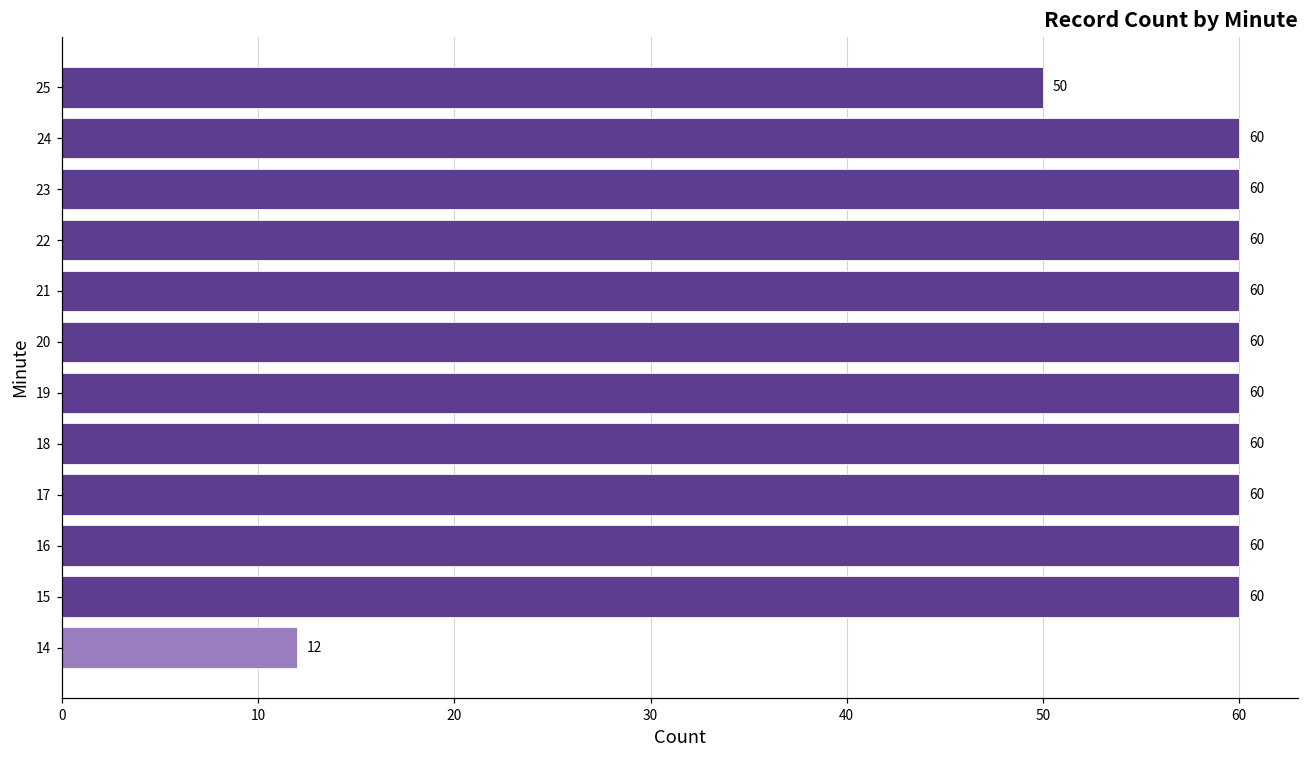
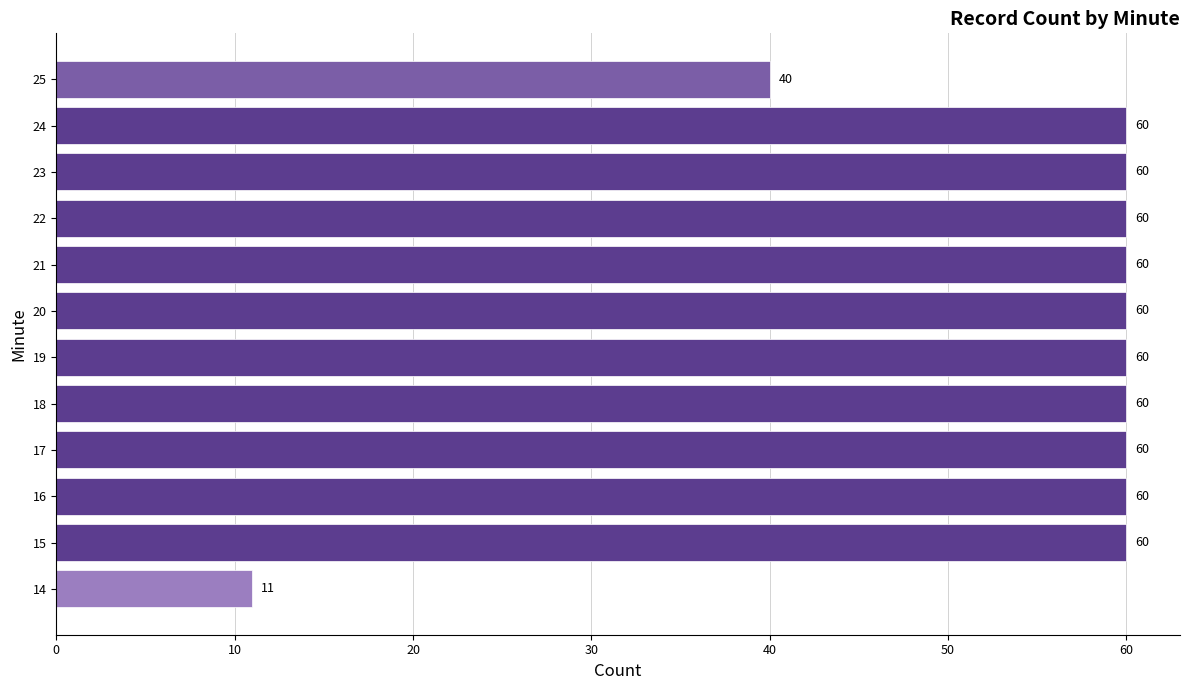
25: 50 -> 40
14: 12 -> 11
